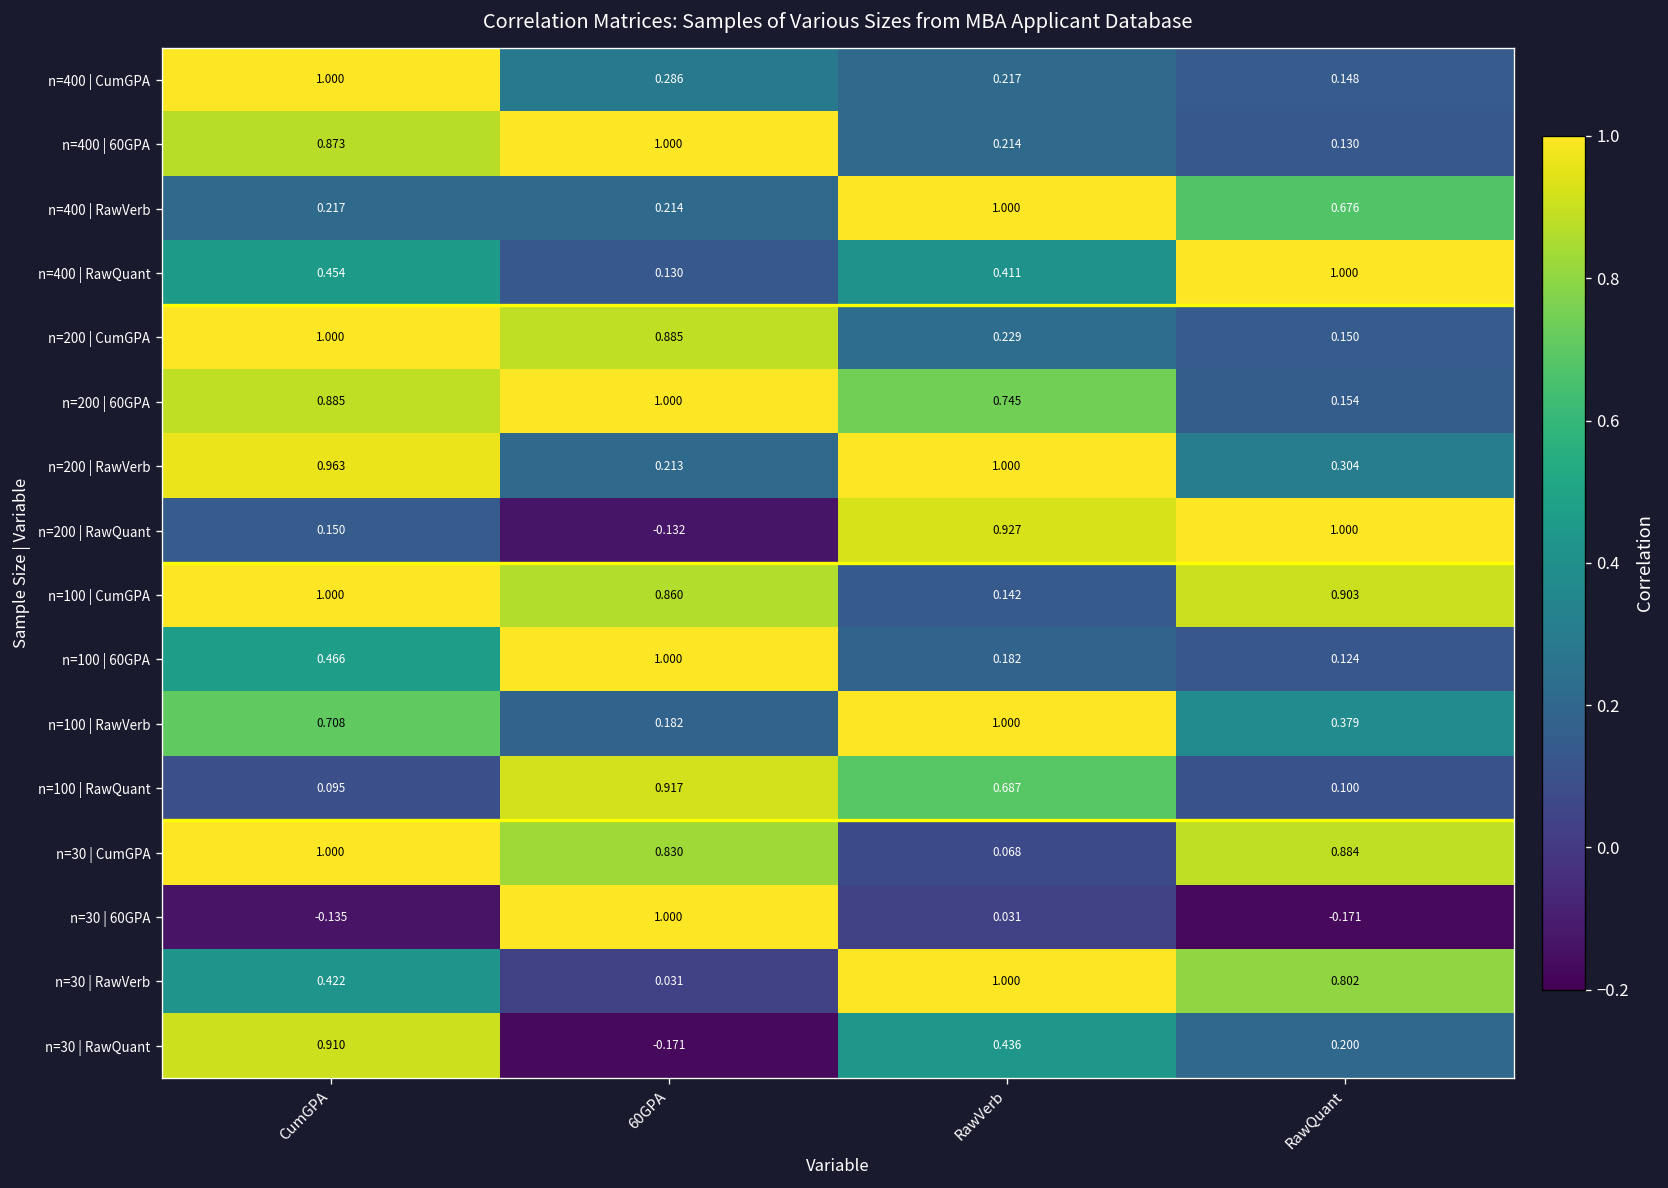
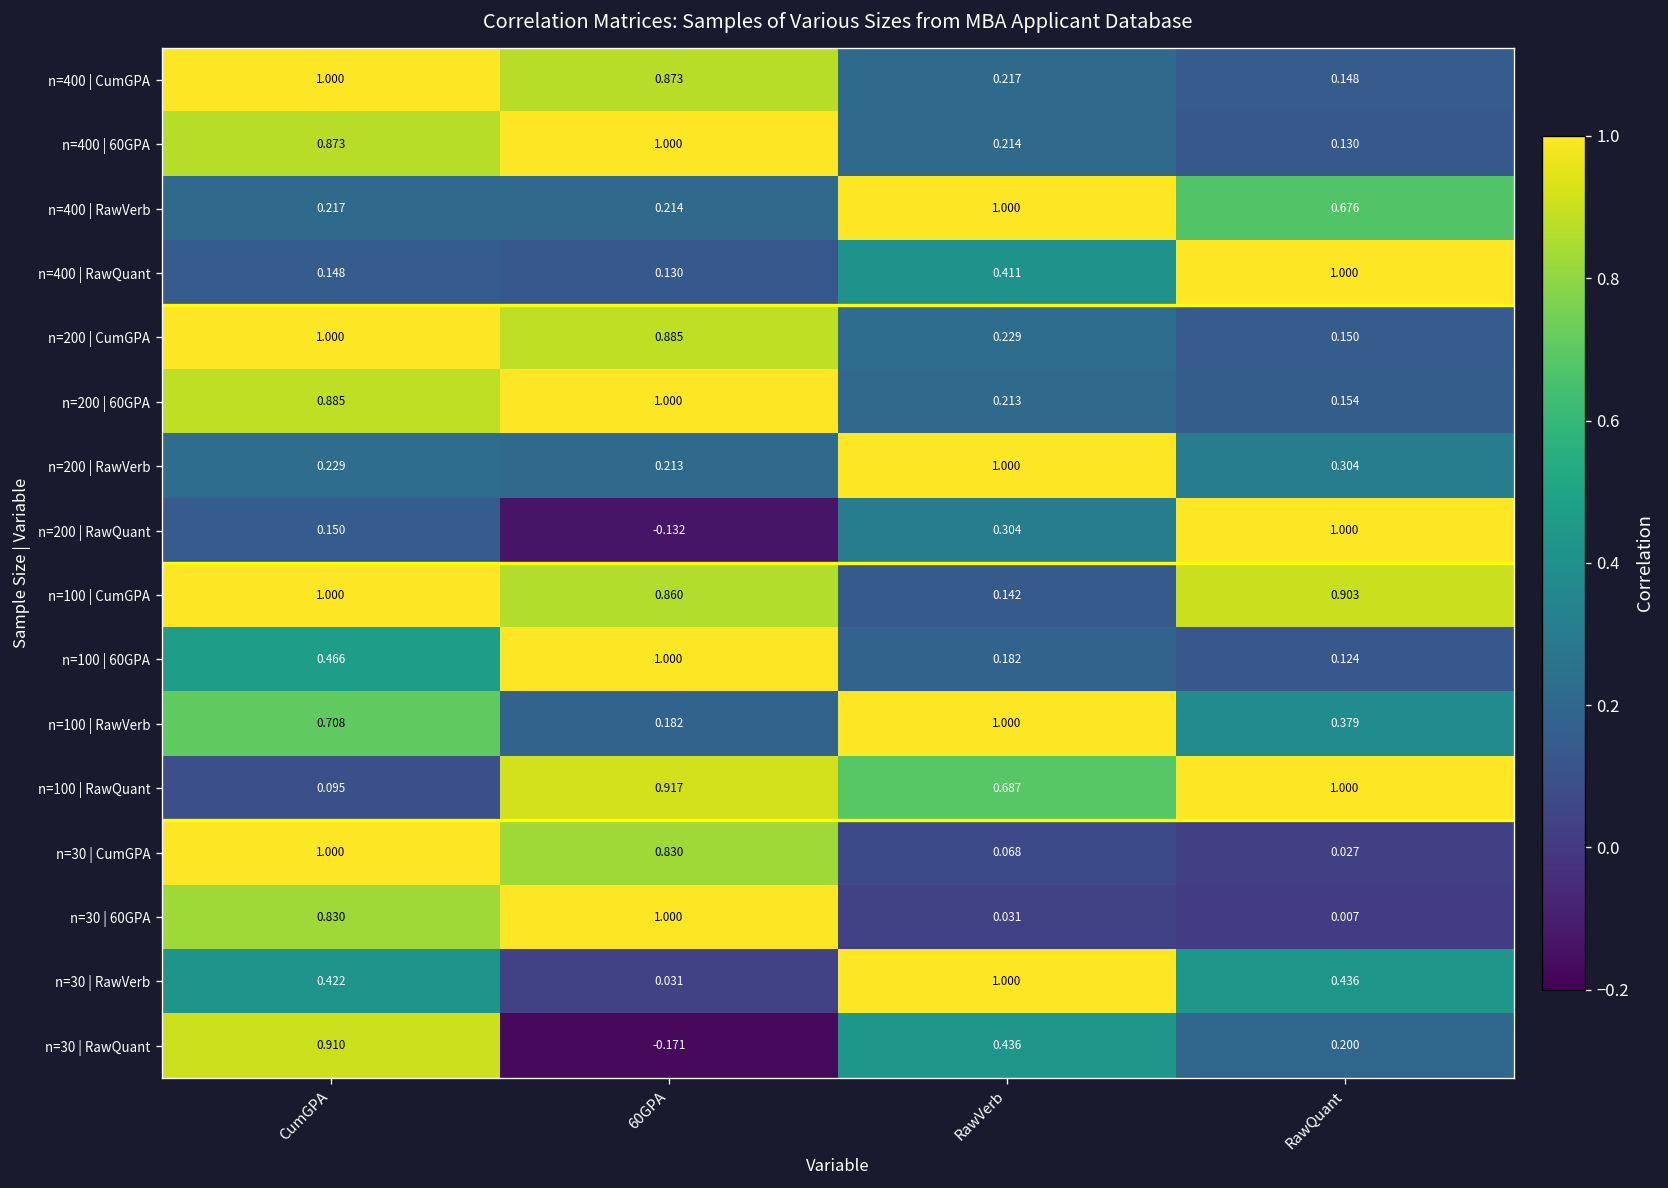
n=400 | CumGPA, 60GPA: 0.286 -> 0.873
n=400 | RawQuant, CumGPA: 0.454 -> 0.148
n=200 | 60GPA, RawVerb: 0.745 -> 0.213
n=200 | RawVerb, CumGPA: 0.963 -> 0.229
n=200 | RawQuant, RawVerb: 0.927 -> 0.304
n=100 | RawQuant, RawQuant: 0.100 -> 1.000
n=30 | CumGPA, RawQuant: 0.884 -> 0.027
n=30 | 60GPA, CumGPA: -0.135 -> 0.830
n=30 | 60GPA, RawQuant: -0.171 -> 0.007
n=30 | RawVerb, RawQuant: 0.802 -> 0.436
